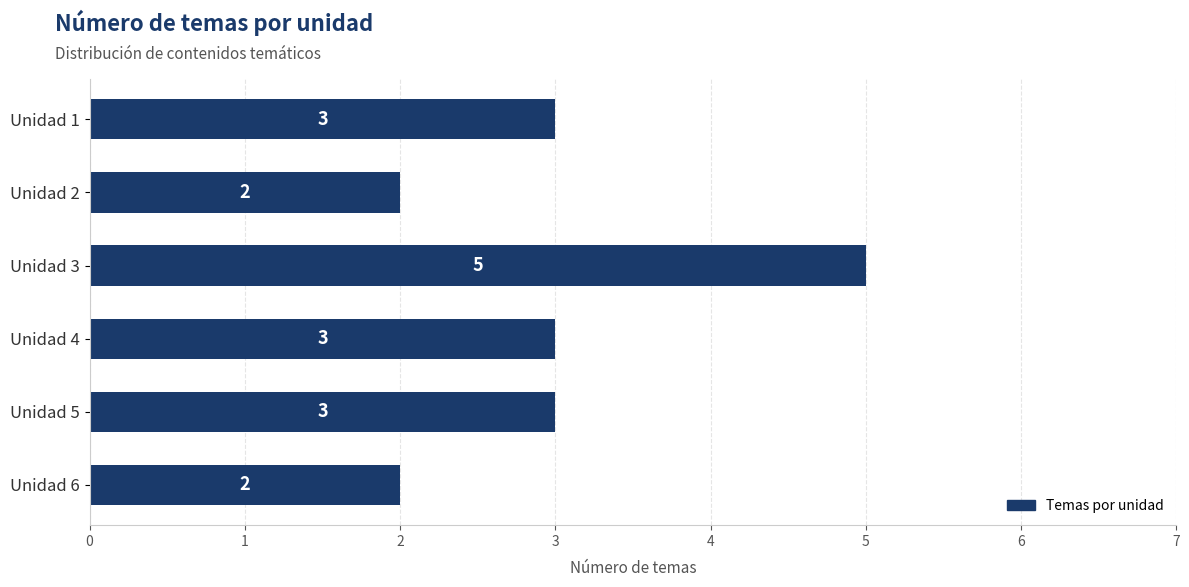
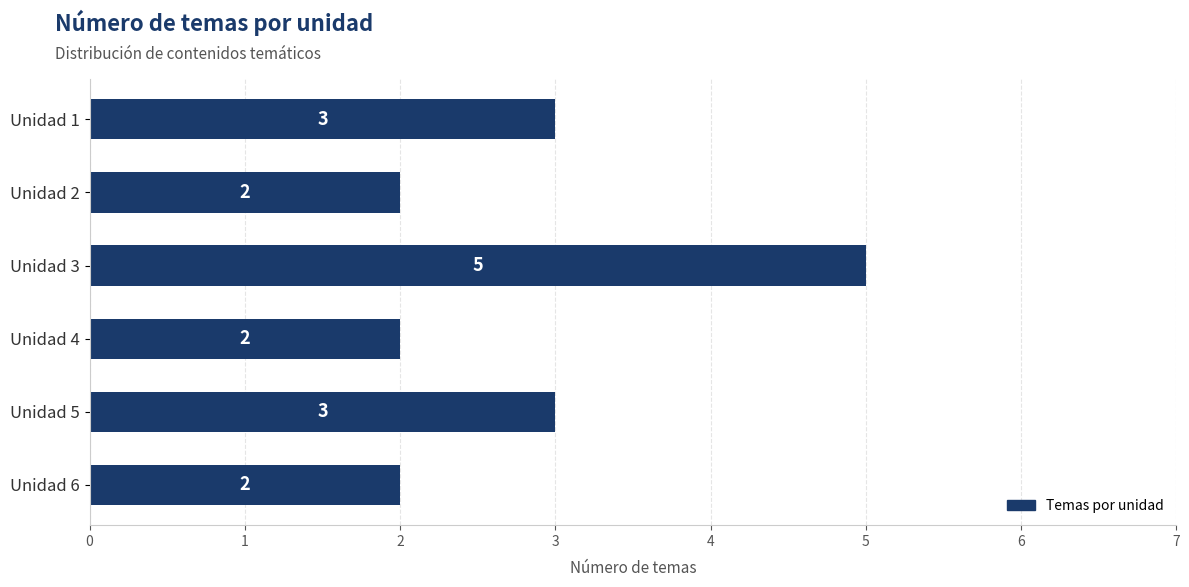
Unidad 4: 3 -> 2
